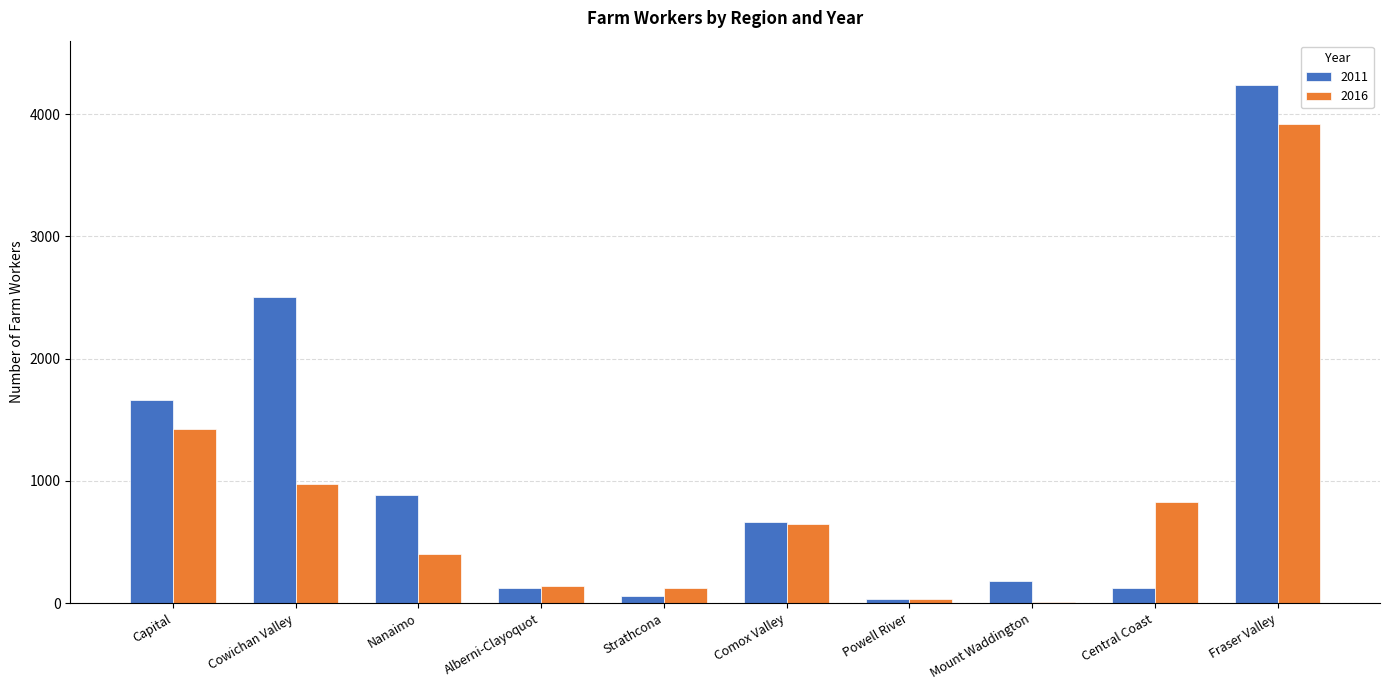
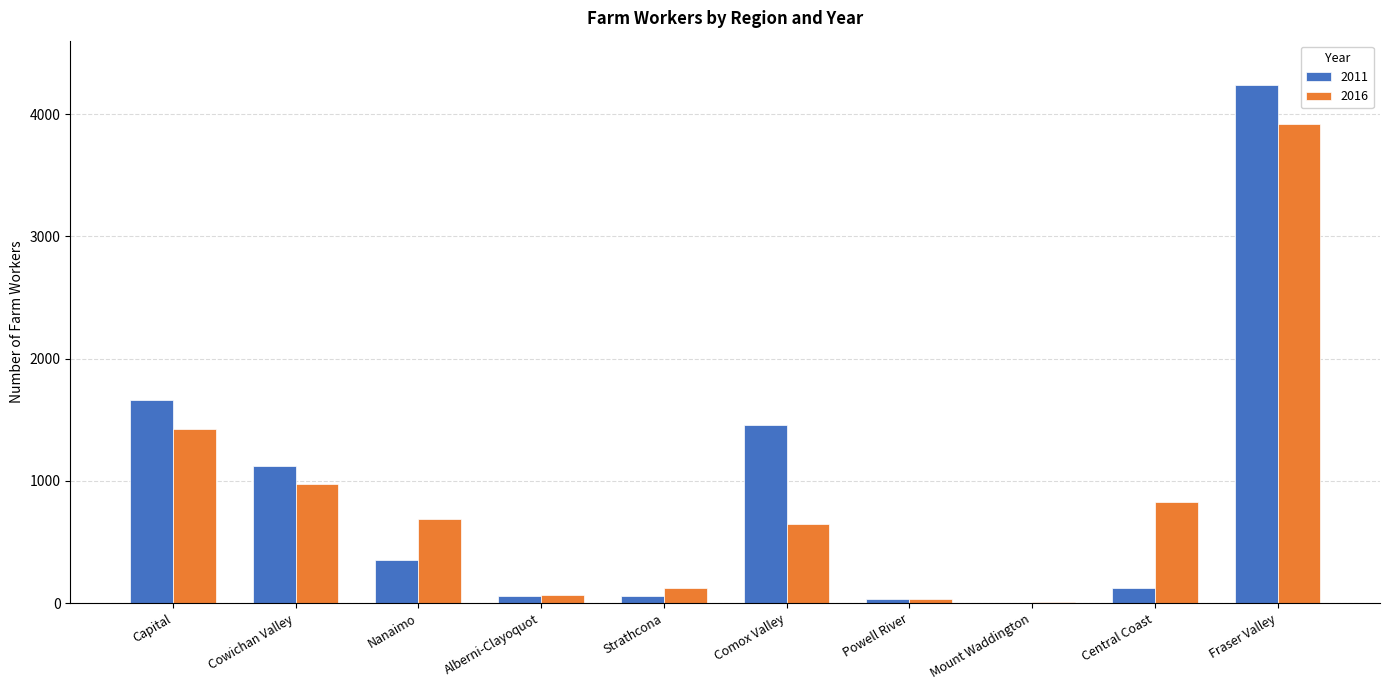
2011, Cowichan Valley: 2500 -> 1130
2011, Nanaimo: 880 -> 350
2016, Nanaimo: 410 -> 690
2011, Alberni-Clayoquot: 130 -> 60
2016, Alberni-Clayoquot: 140 -> 60
2011, Comox Valley: 670 -> 1460
2011, Mount Waddington: 180 -> 0
